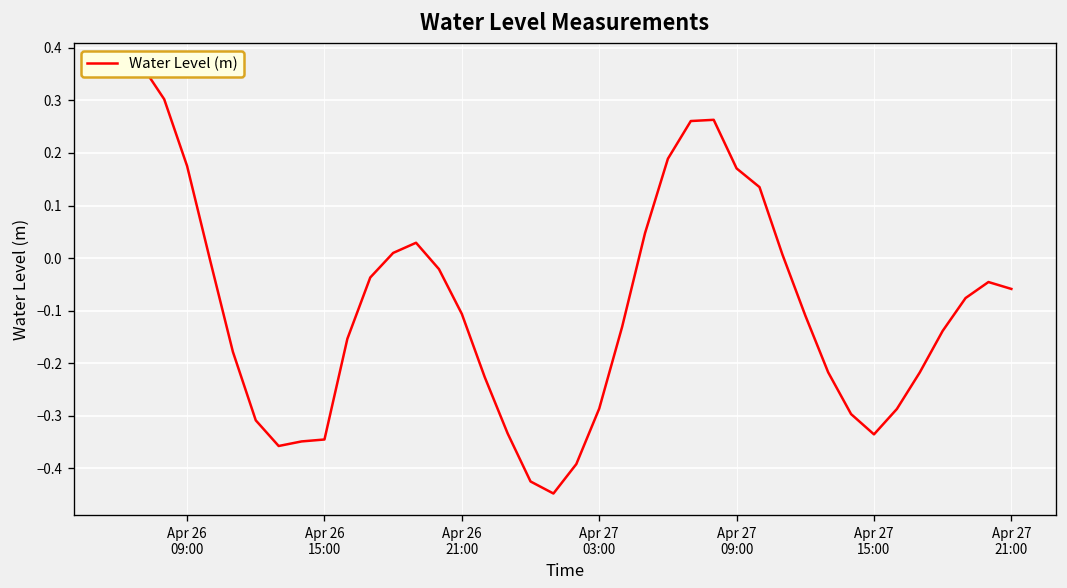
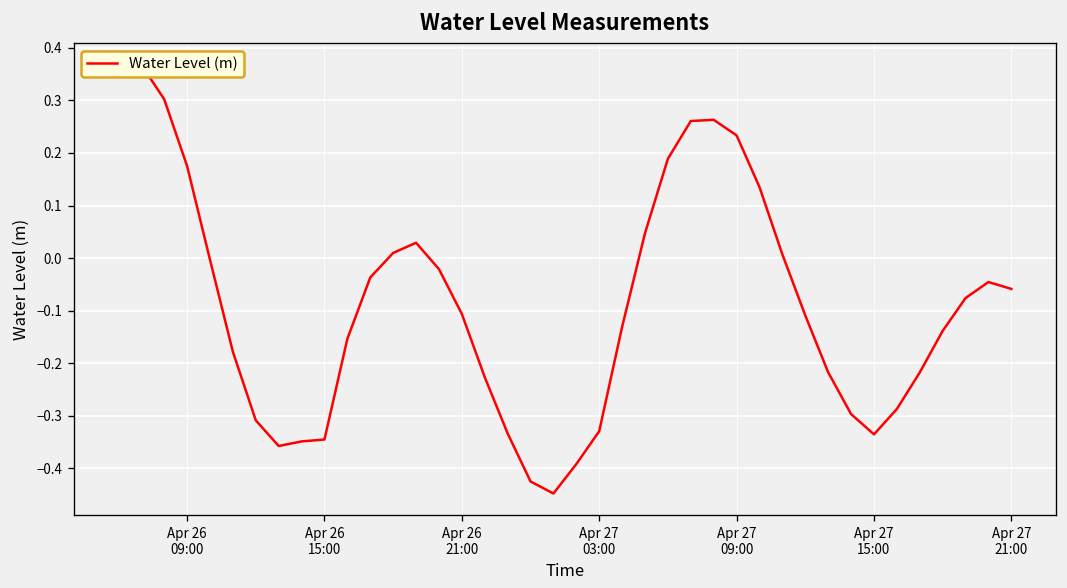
Apr 27 03:00: -0.29 -> -0.33
Apr 27 09:00: 0.17 -> 0.23
